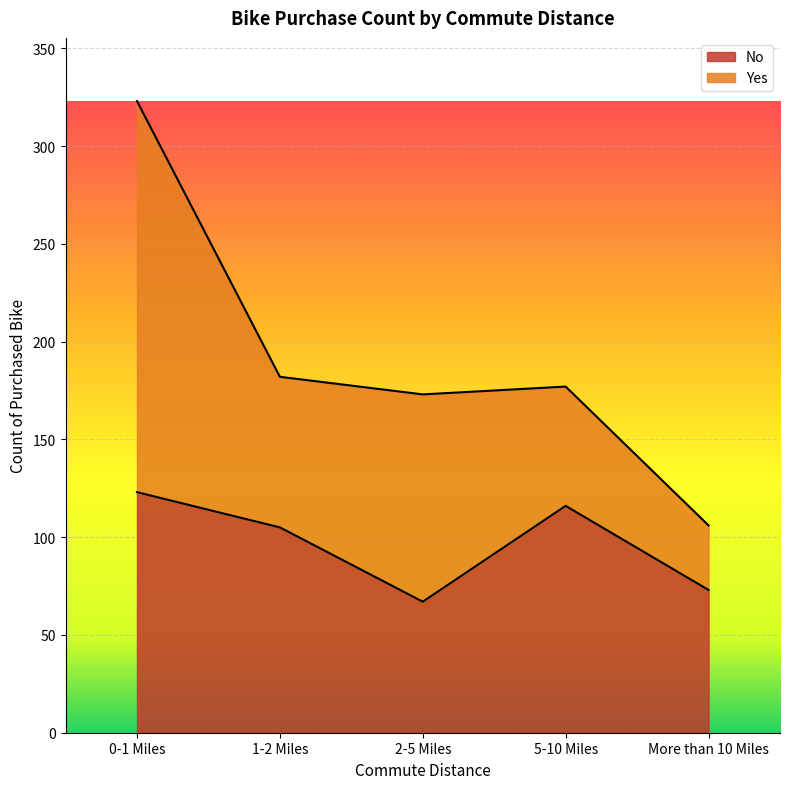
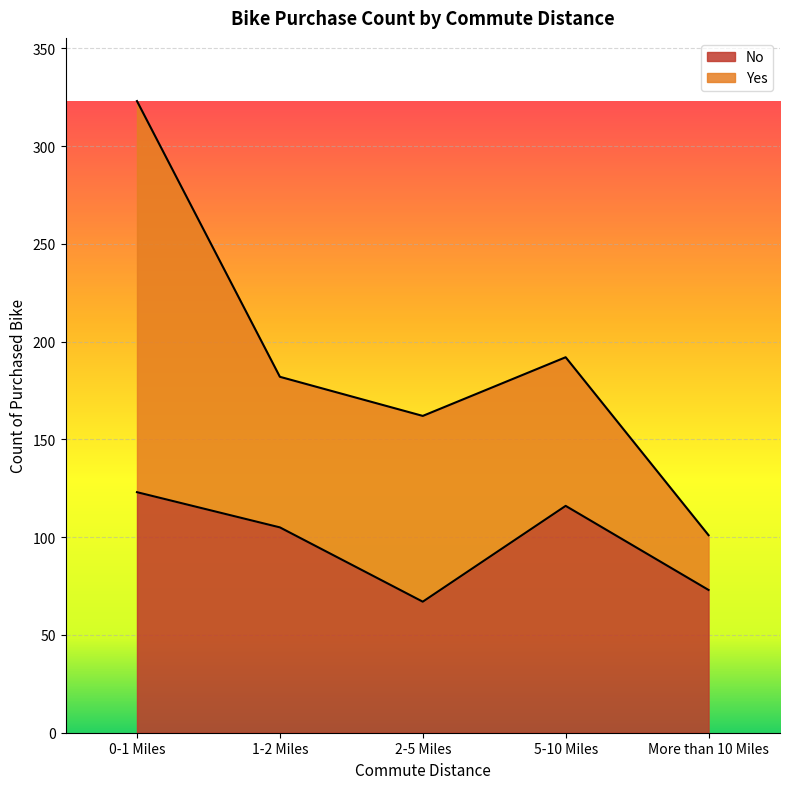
Yes, 2-5 Miles: 106 -> 95
Yes, 5-10 Miles: 61 -> 76
Yes, More than 10 Miles: 33 -> 28
